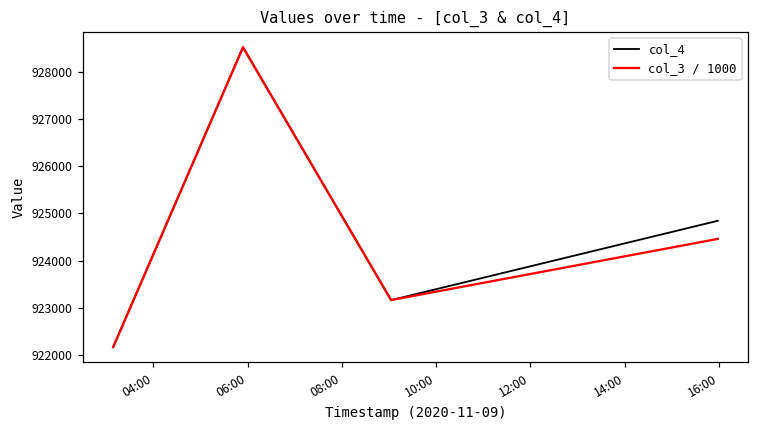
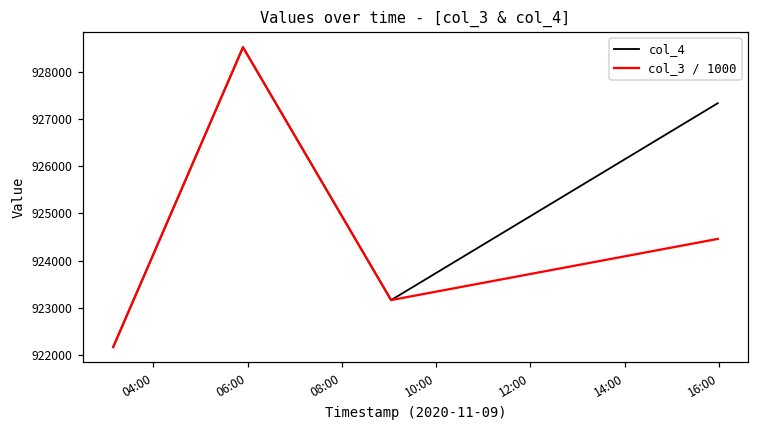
col_4, 16:00: 924800 -> 927300
